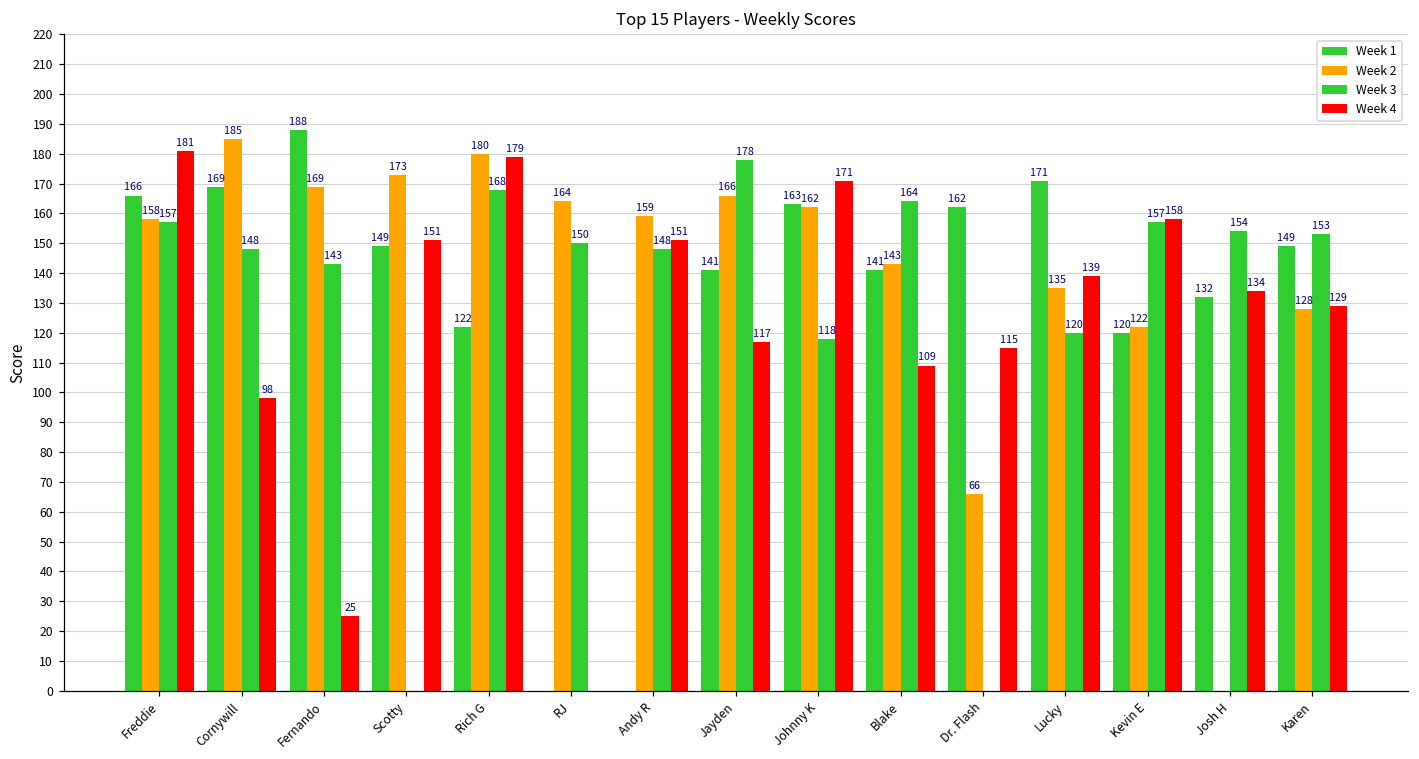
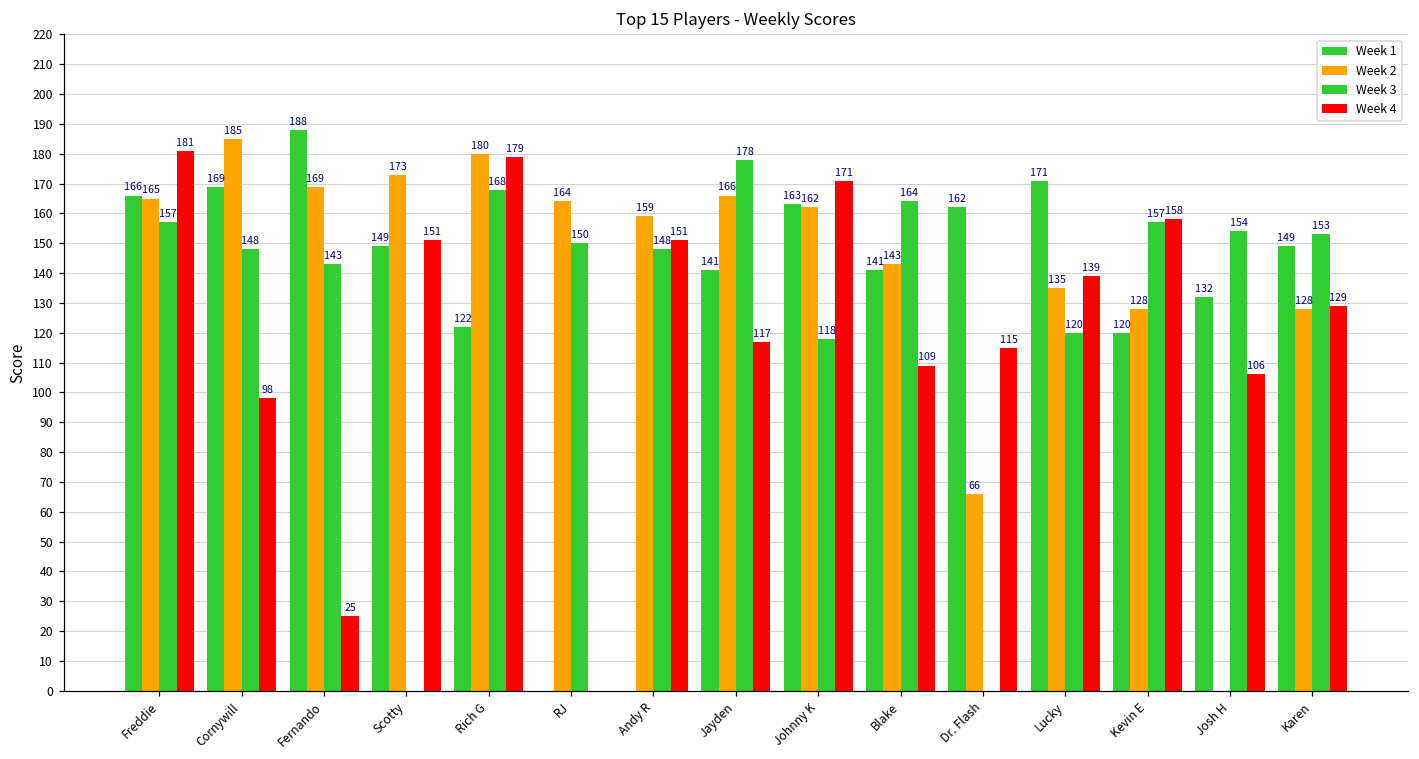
Week 2, Freddie: 158 -> 165
Week 2, Kevin E: 122 -> 128
Week 4, Josh H: 134 -> 106
